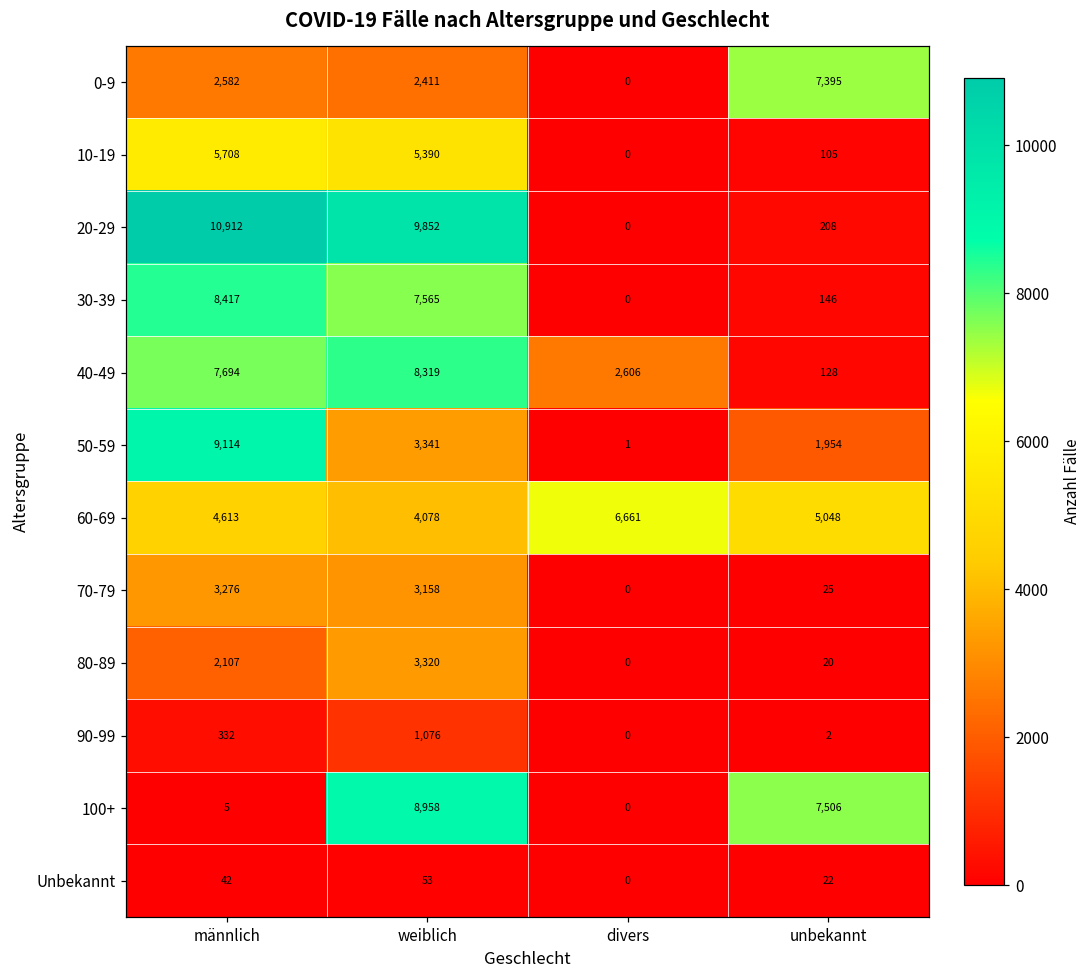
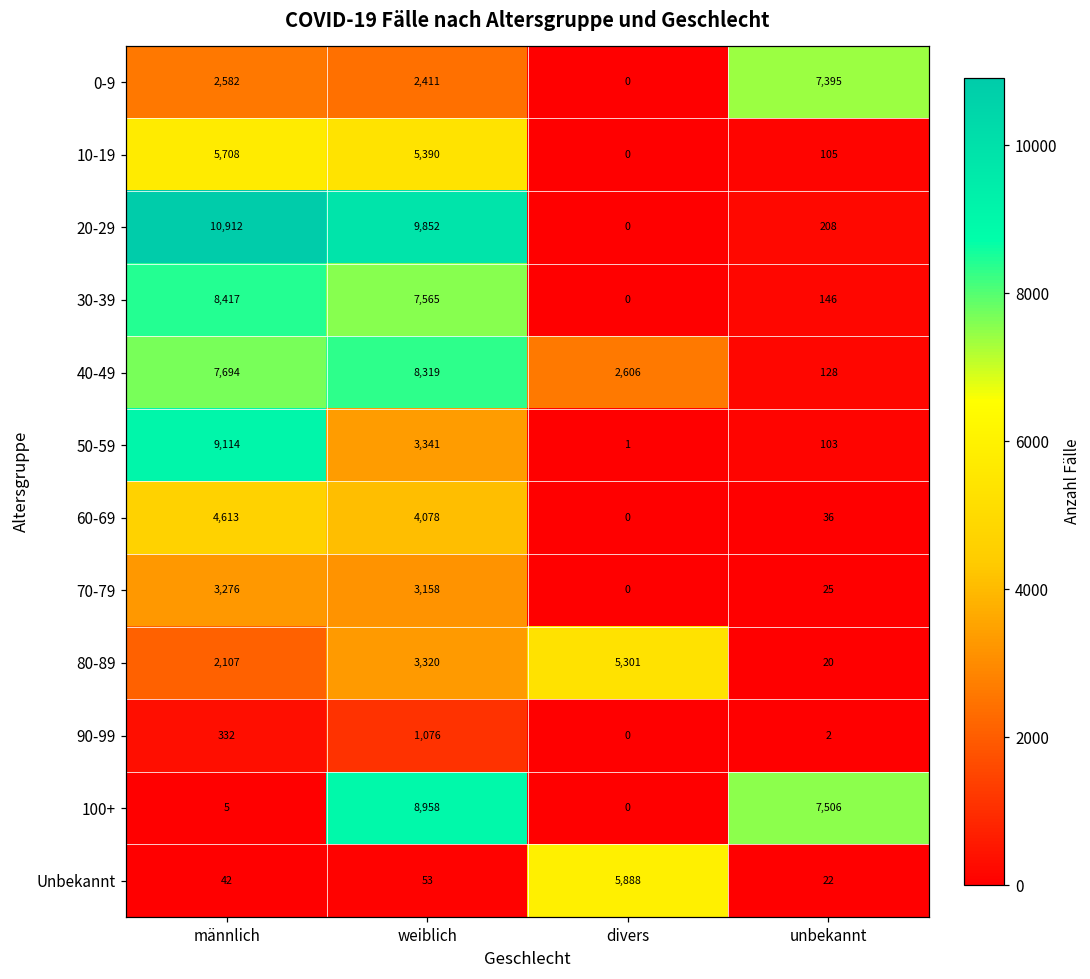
50-59, unbekannt: 1,954 -> 103
60-69, divers: 6,661 -> 0
60-69, unbekannt: 5,048 -> 36
80-89, divers: 0 -> 5,301
Unbekannt, divers: 0 -> 5,888
